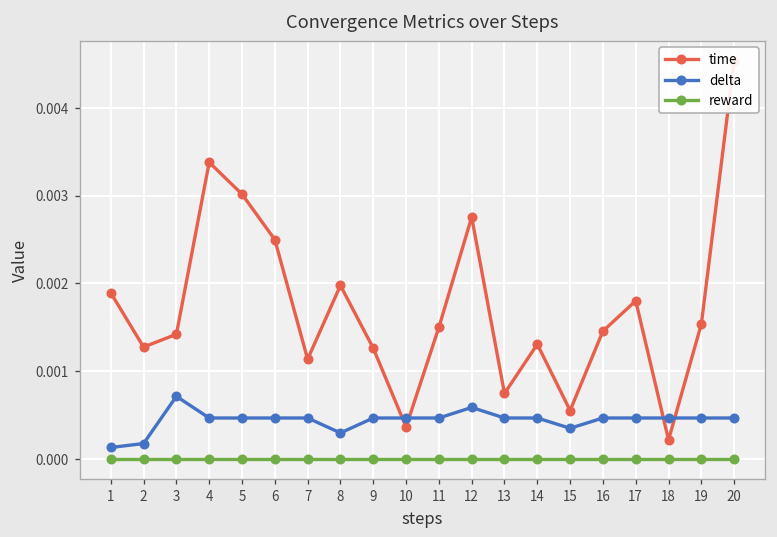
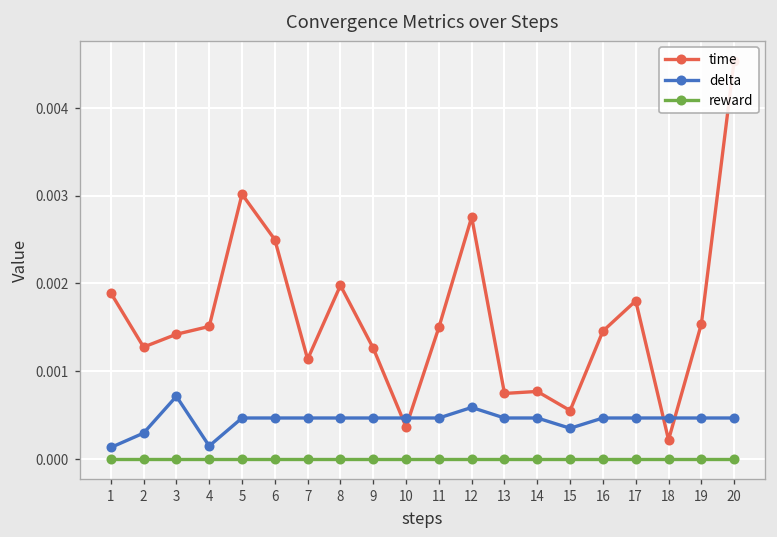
delta, 2: 0.0002 -> 0.0003
time, 4: 0.0034 -> 0.0015
delta, 4: 0.0005 -> 0.0001
delta, 8: 0.0003 -> 0.0005
time, 14: 0.0013 -> 0.0008
